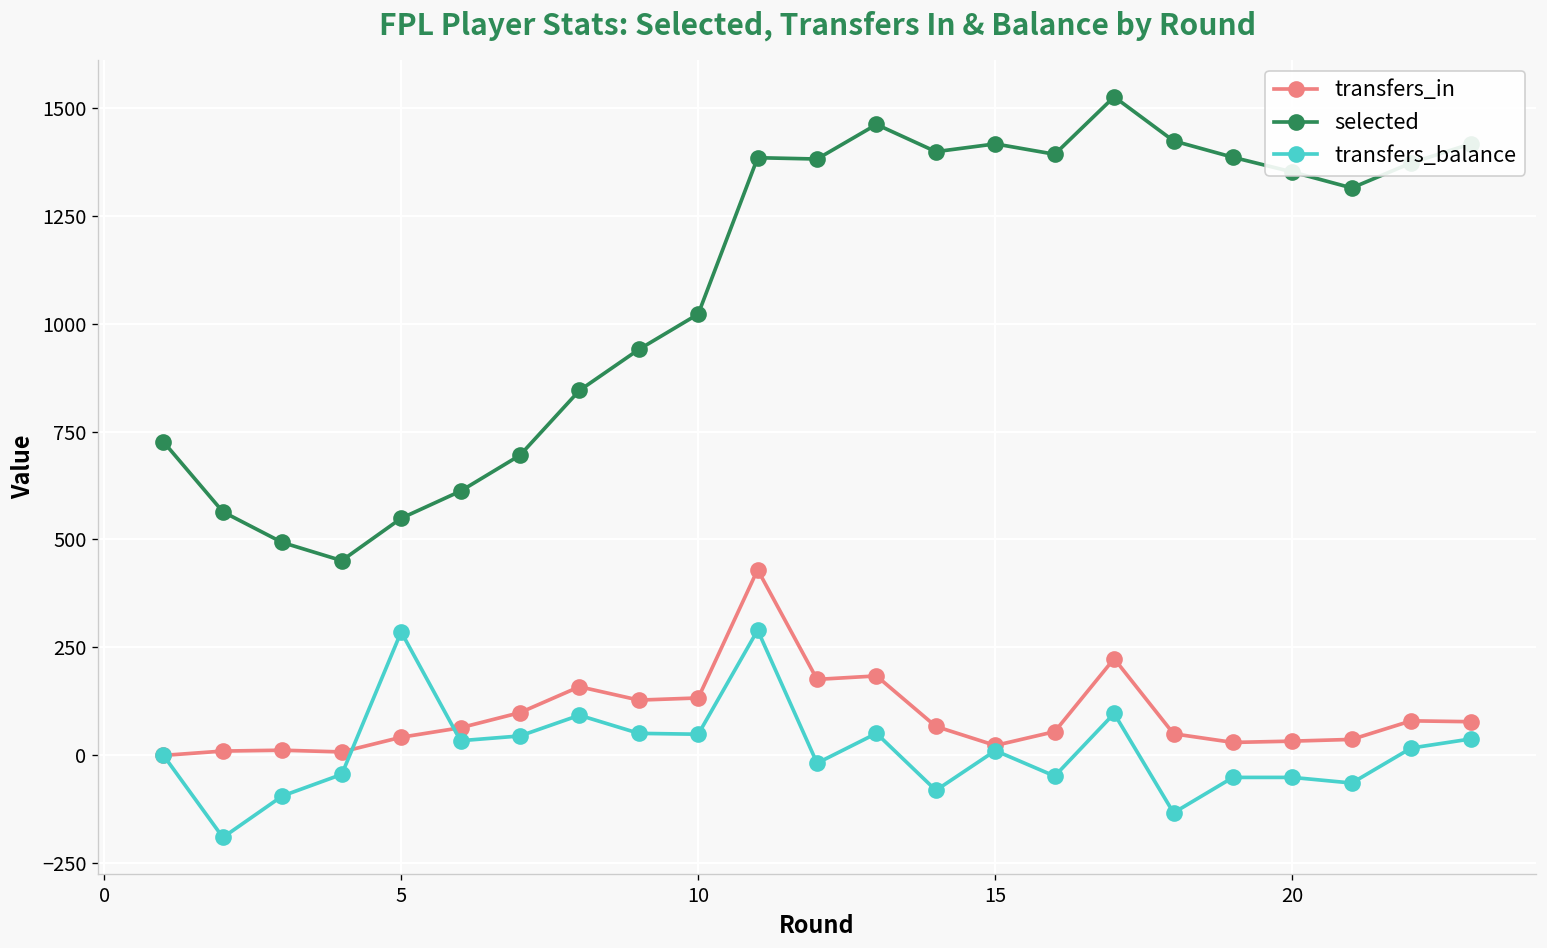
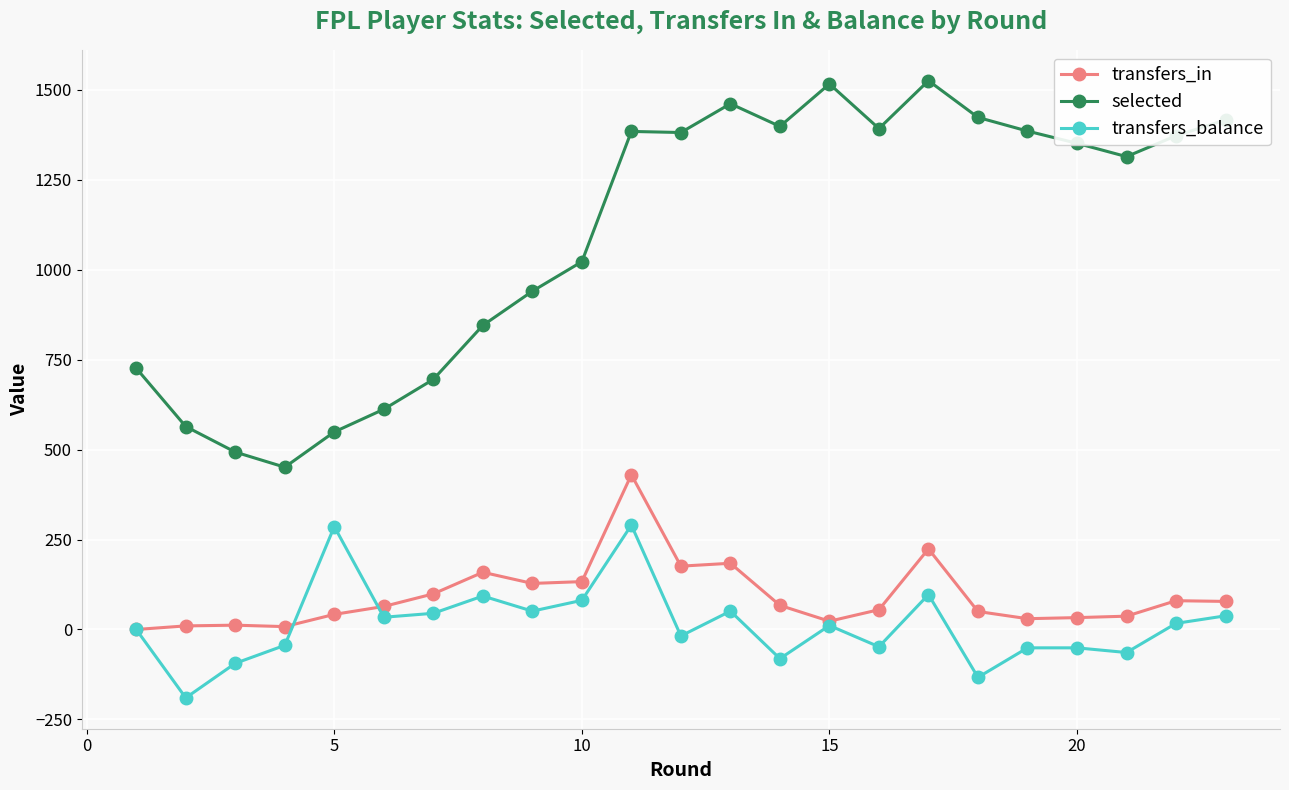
transfers_balance, 10: 50 -> 80
selected, 15: 1420 -> 1520
